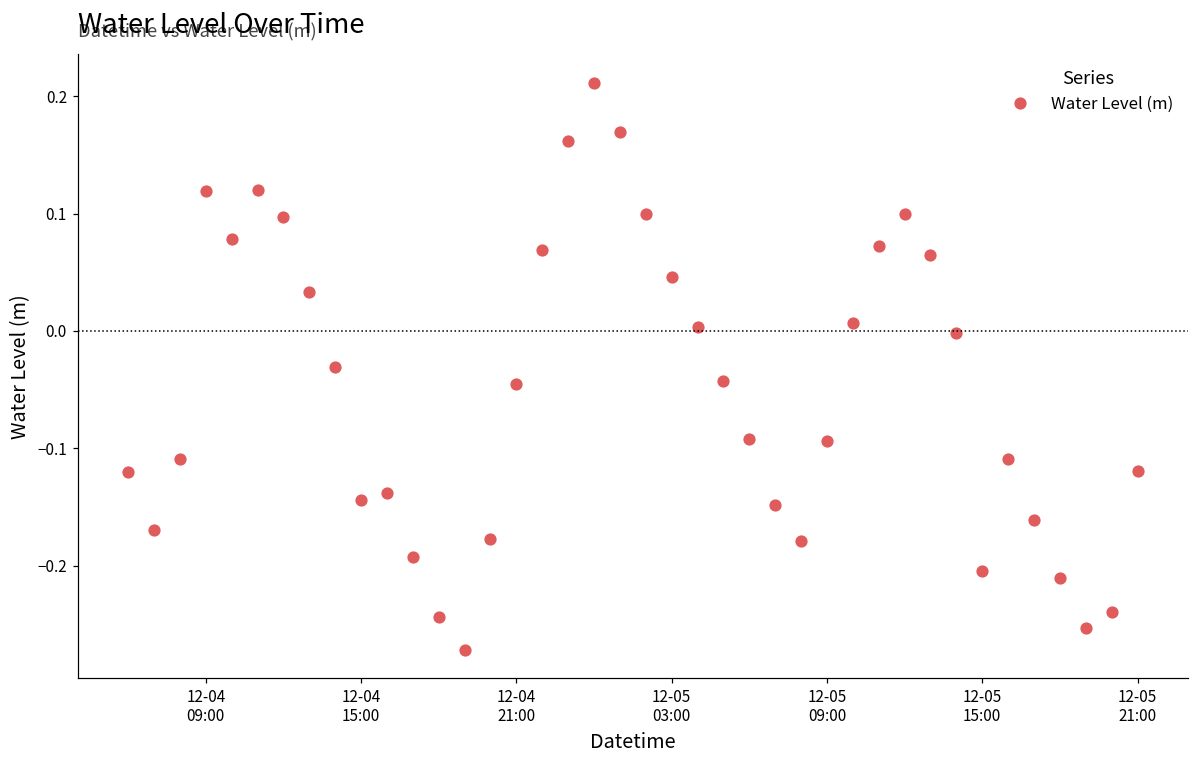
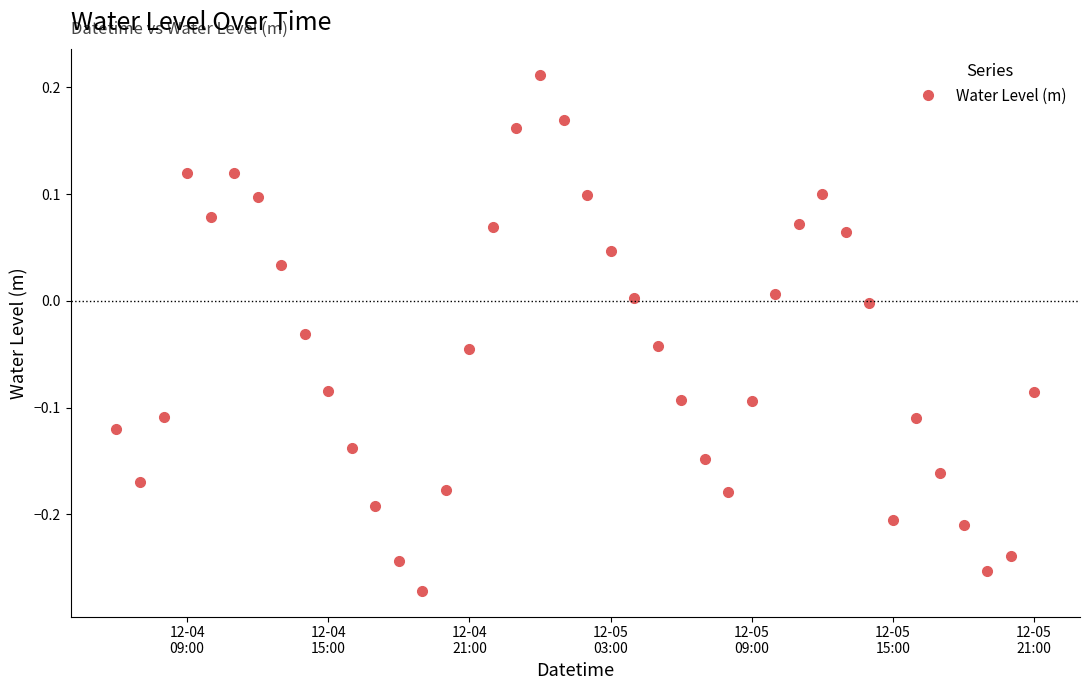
12-04 15:00: -0.144 -> -0.084
12-05 21:00: -0.120 -> -0.086
